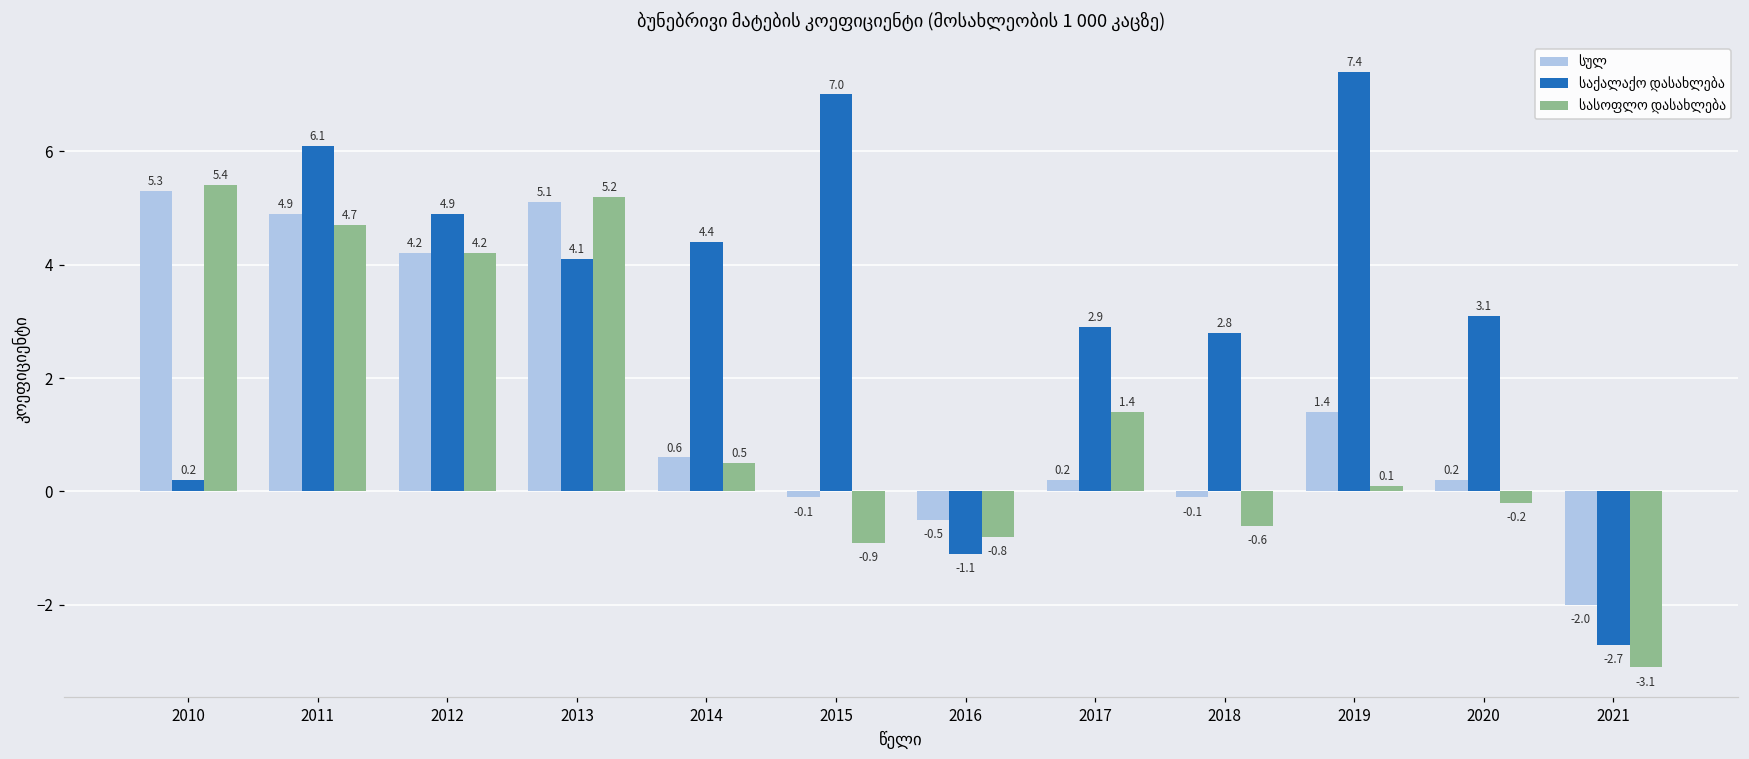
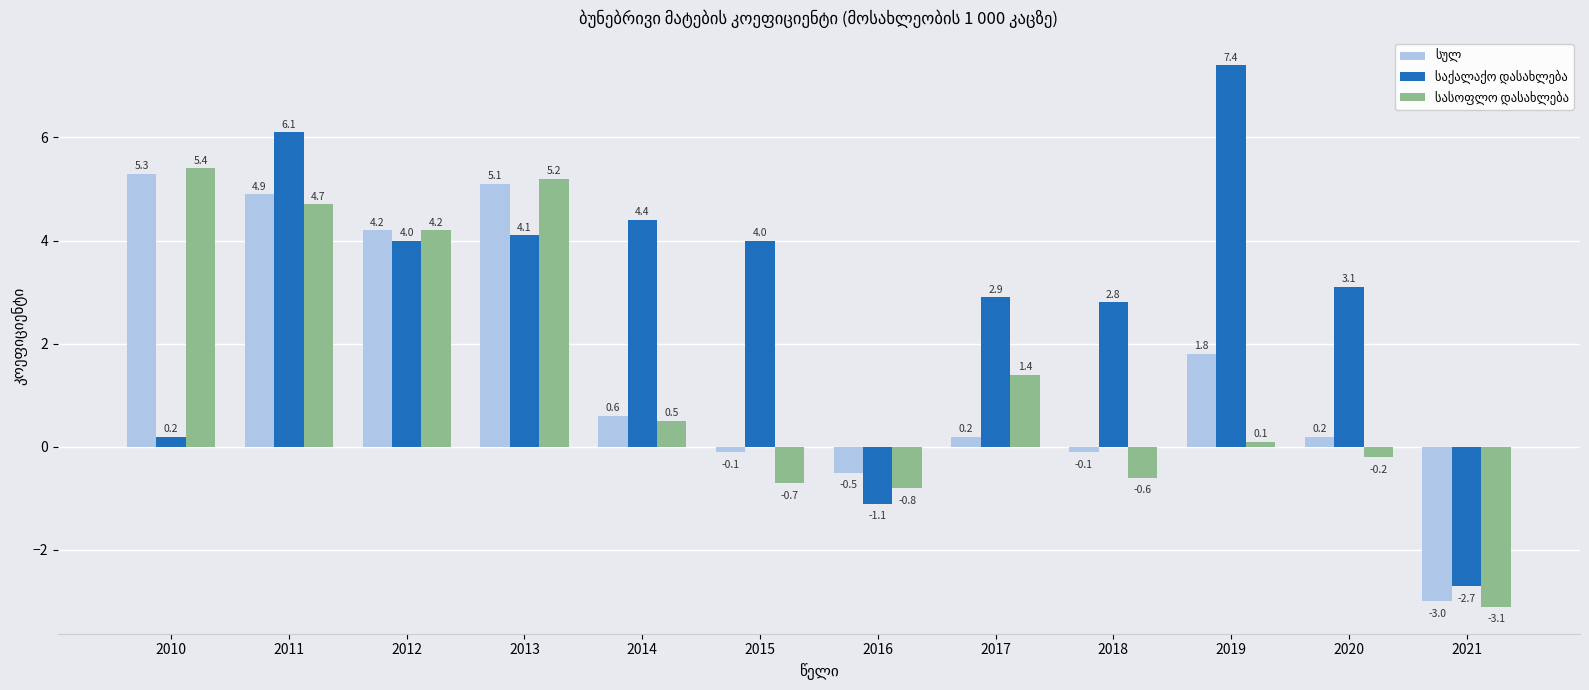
საქალაქო დასახლება, 2012: 4.9 -> 4.0
საქალაქო დასახლება, 2015: 7.0 -> 4.0
სასოფლო დასახლება, 2015: -0.9 -> -0.7
სულ, 2019: 1.4 -> 1.8
სულ, 2021: -2.0 -> -3.0
